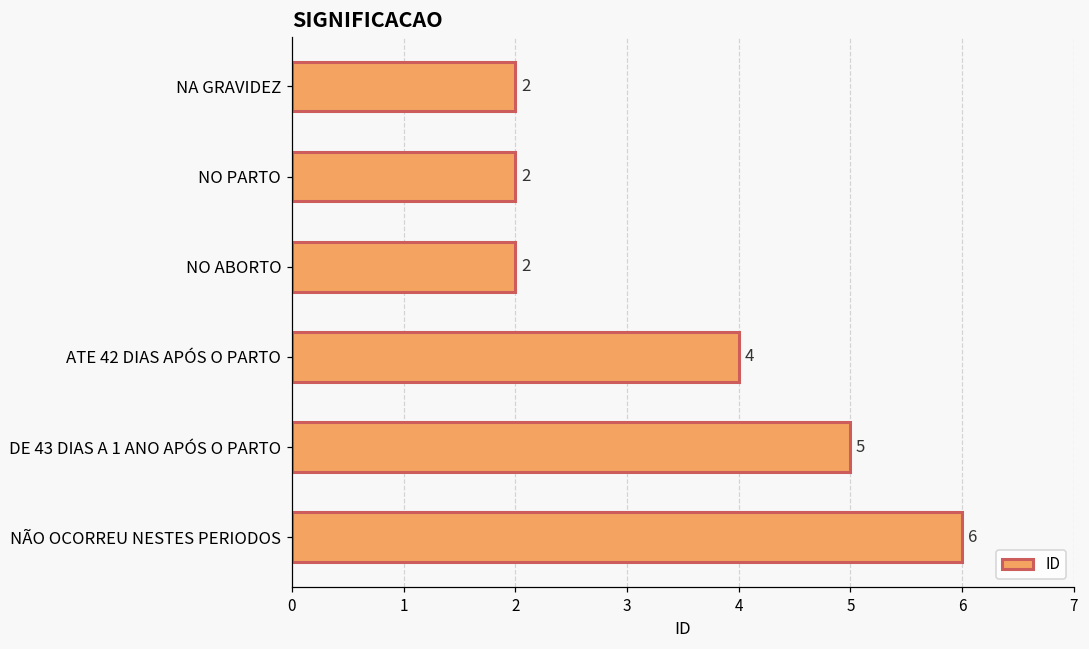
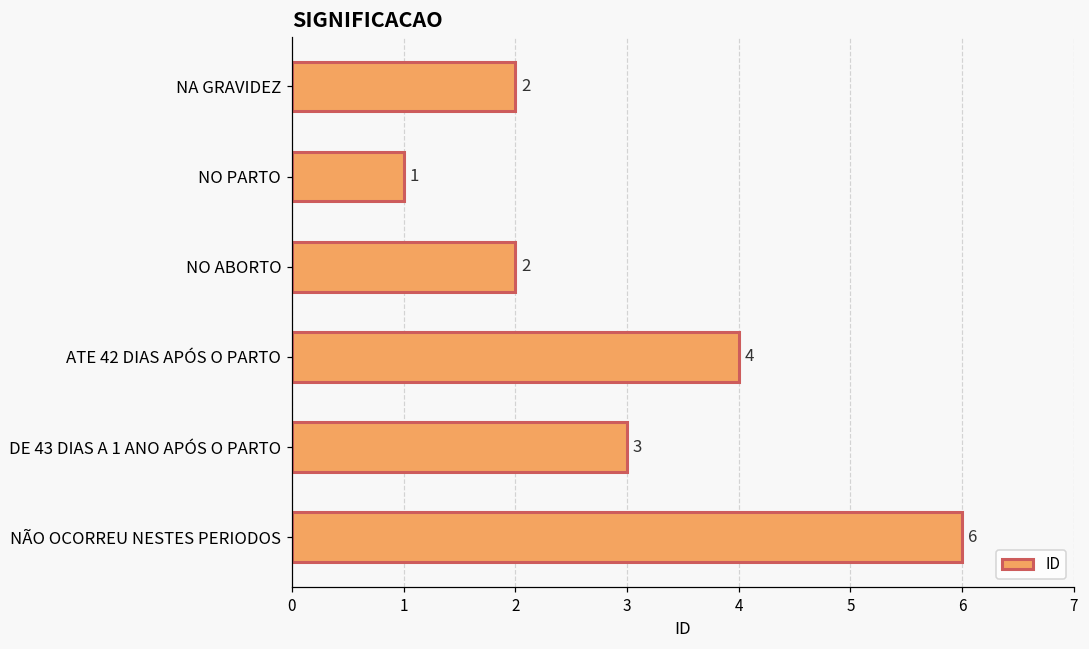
NO PARTO: 2 -> 1
DE 43 DIAS A 1 ANO APÓS O PARTO: 5 -> 3
